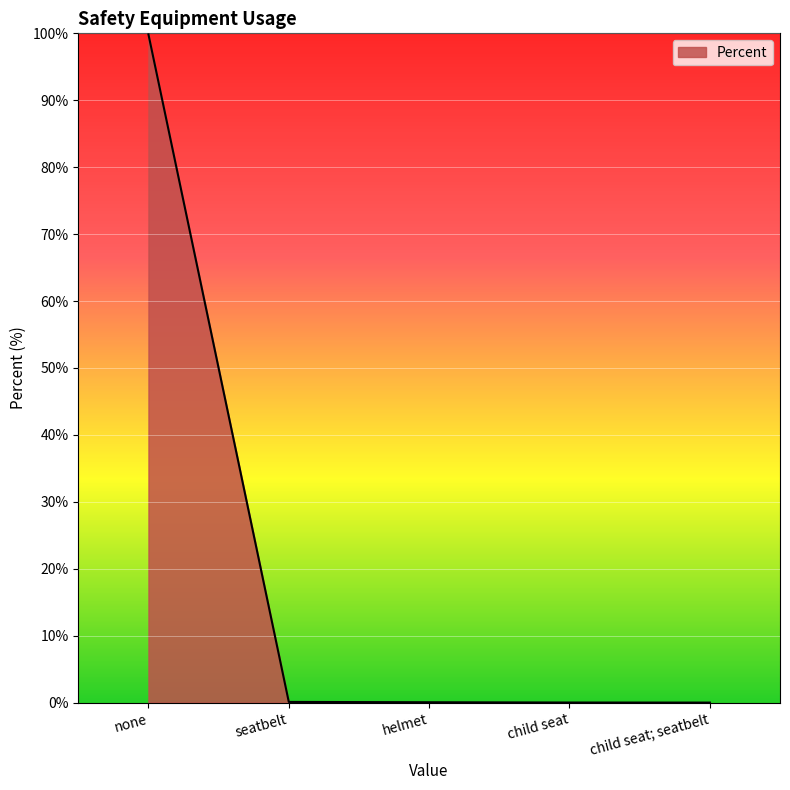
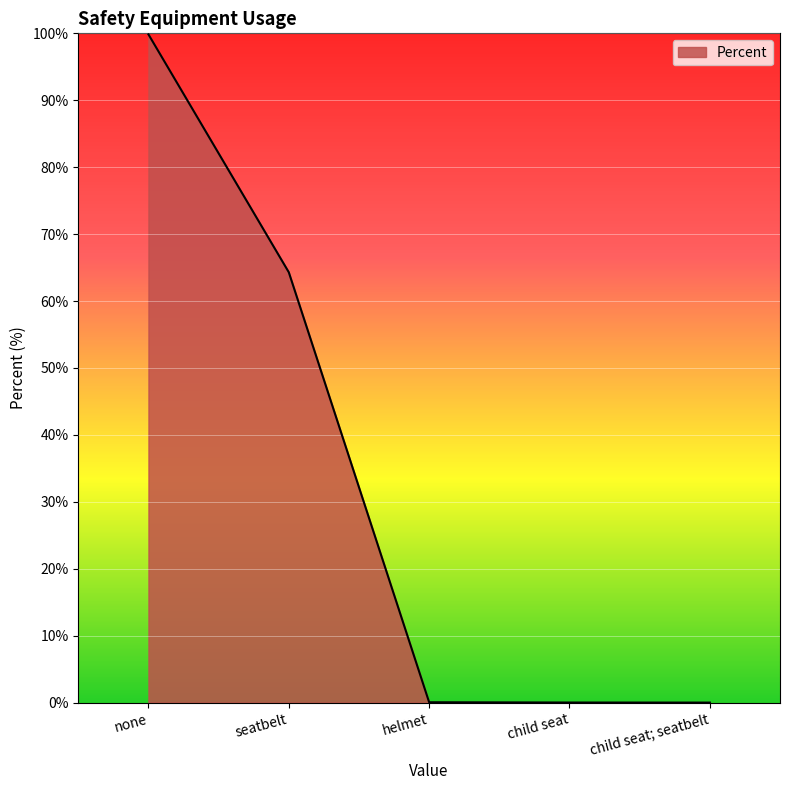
seatbelt: 0% -> 64%
